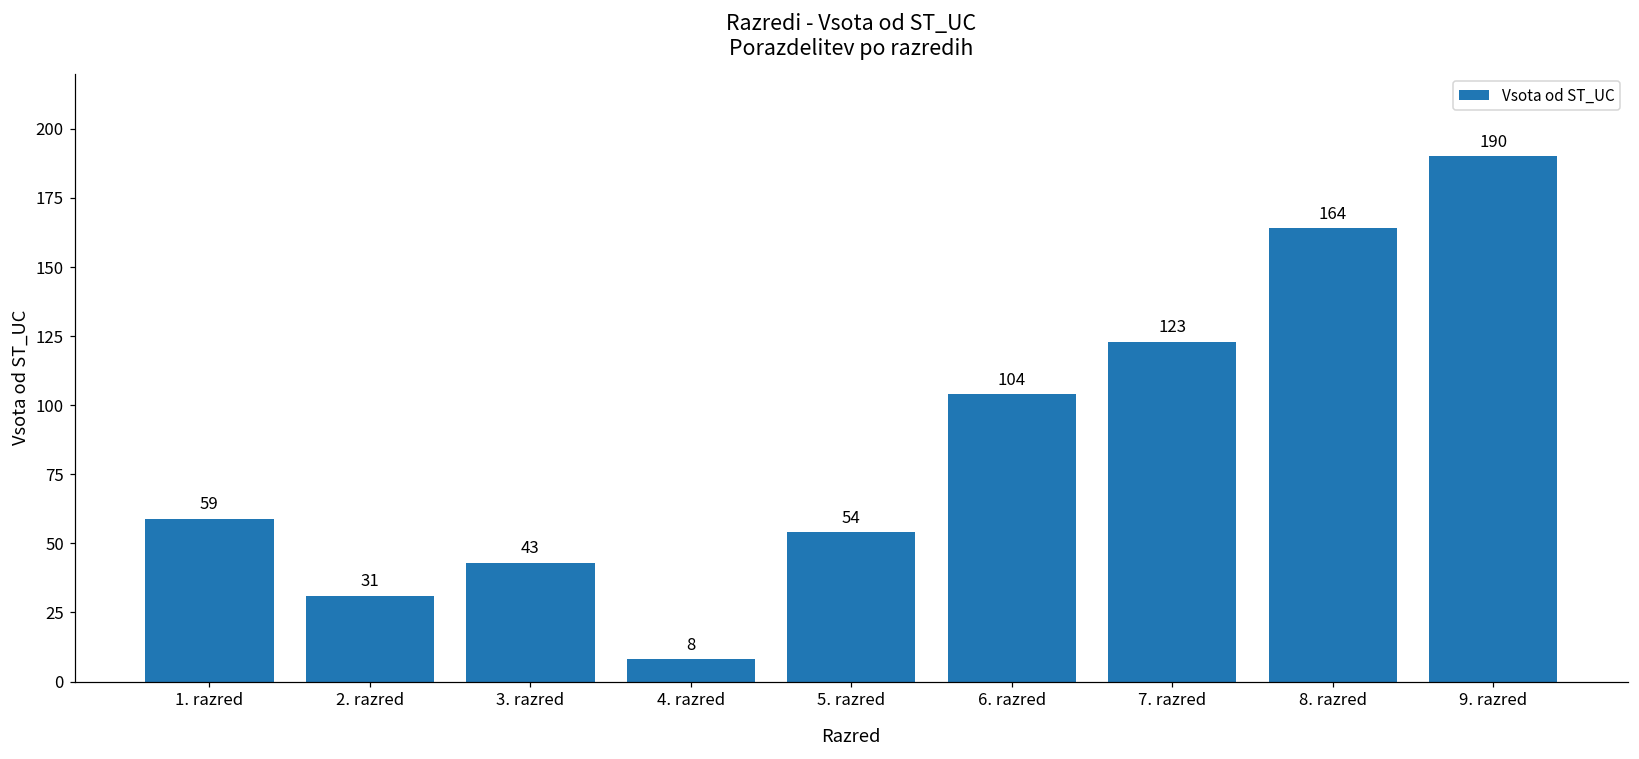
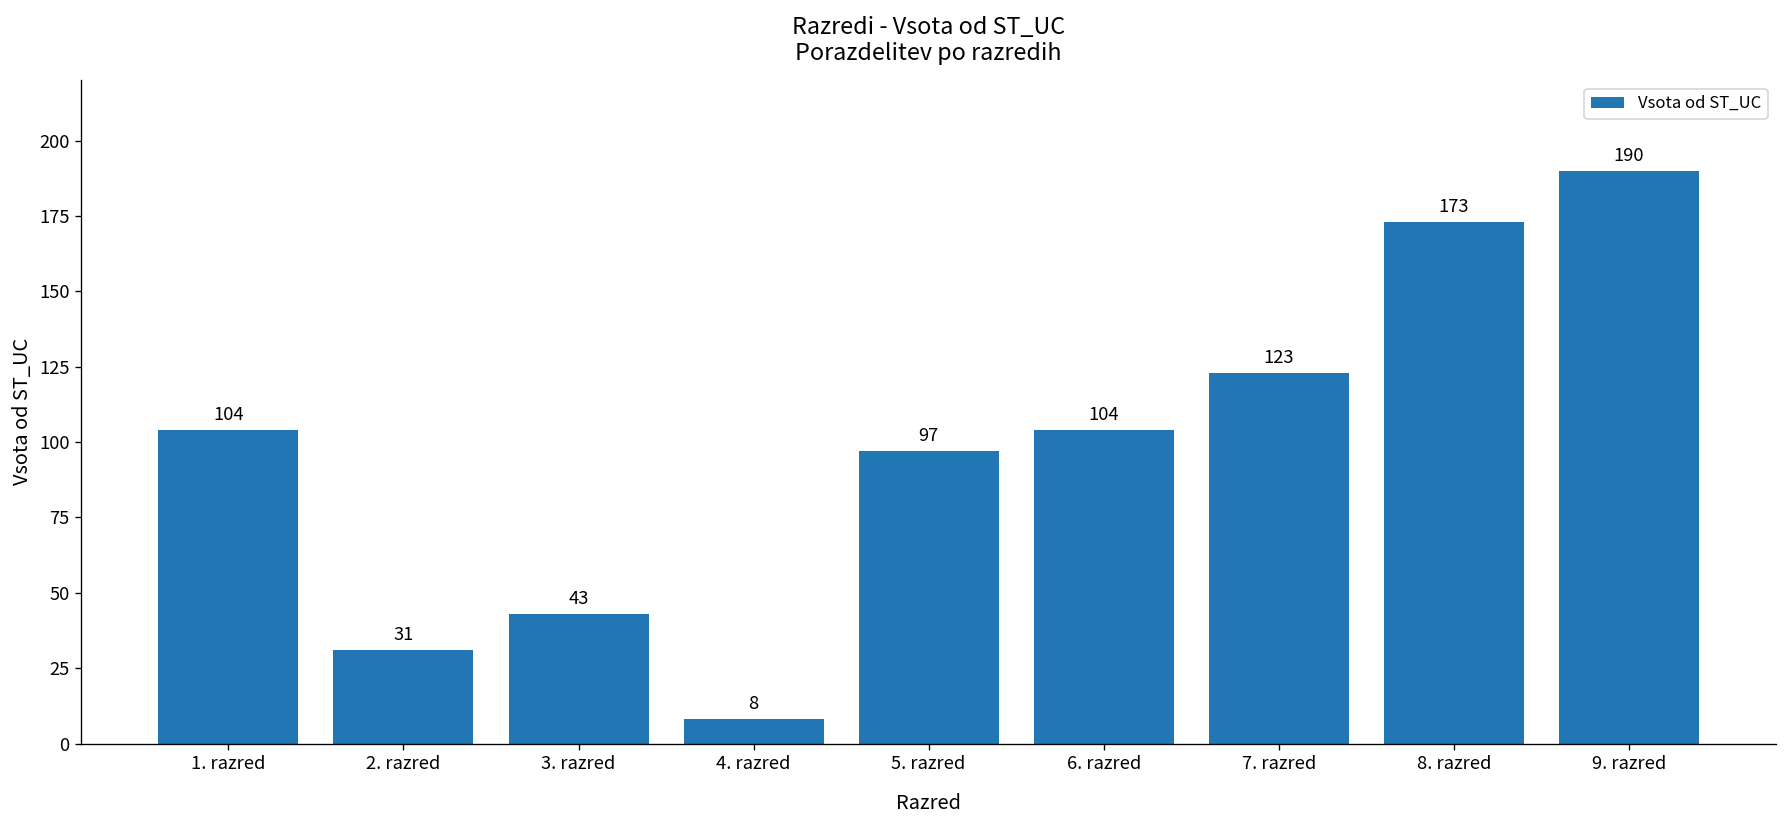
1. razred: 59 -> 104
5. razred: 54 -> 97
8. razred: 164 -> 173
